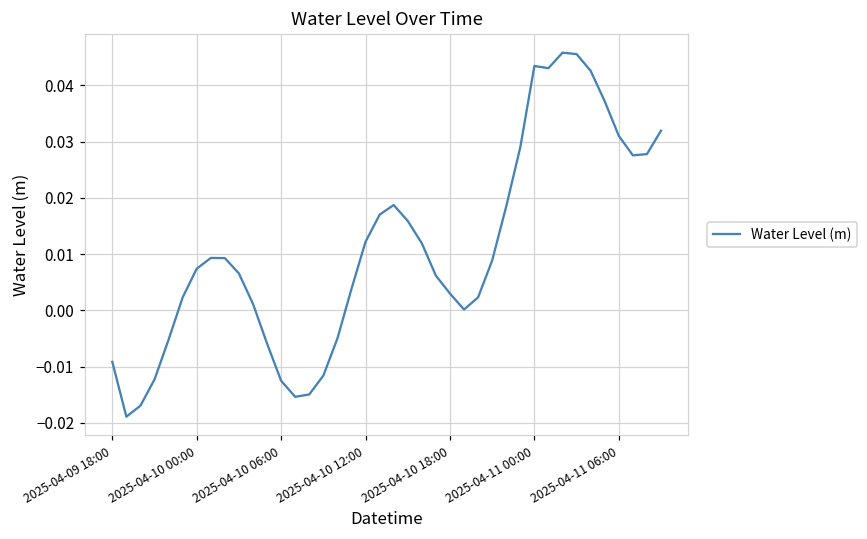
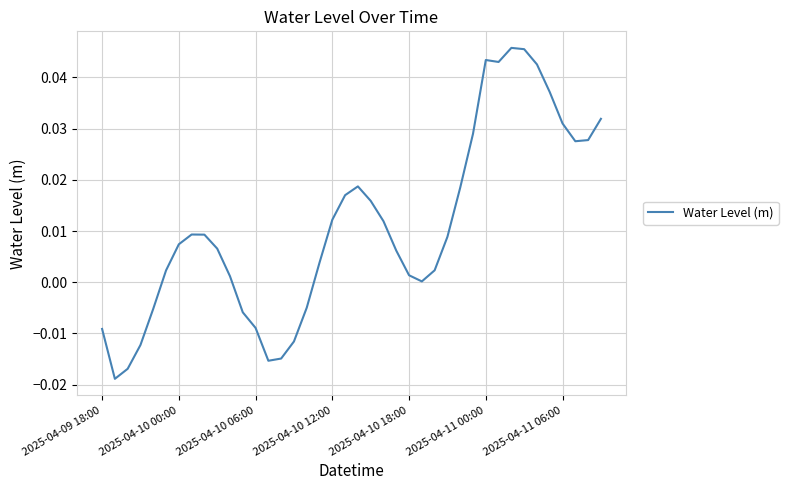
2025-04-10 06:00: -0.013 -> -0.009
2025-04-10 18:00: 0.003 -> 0.001
